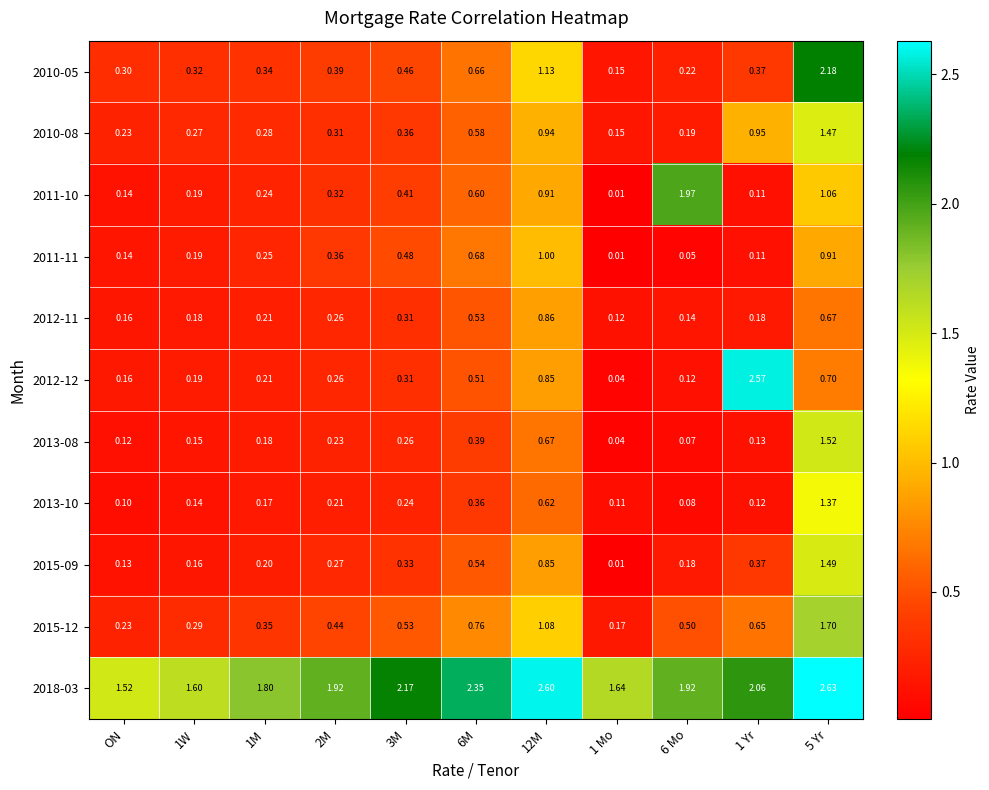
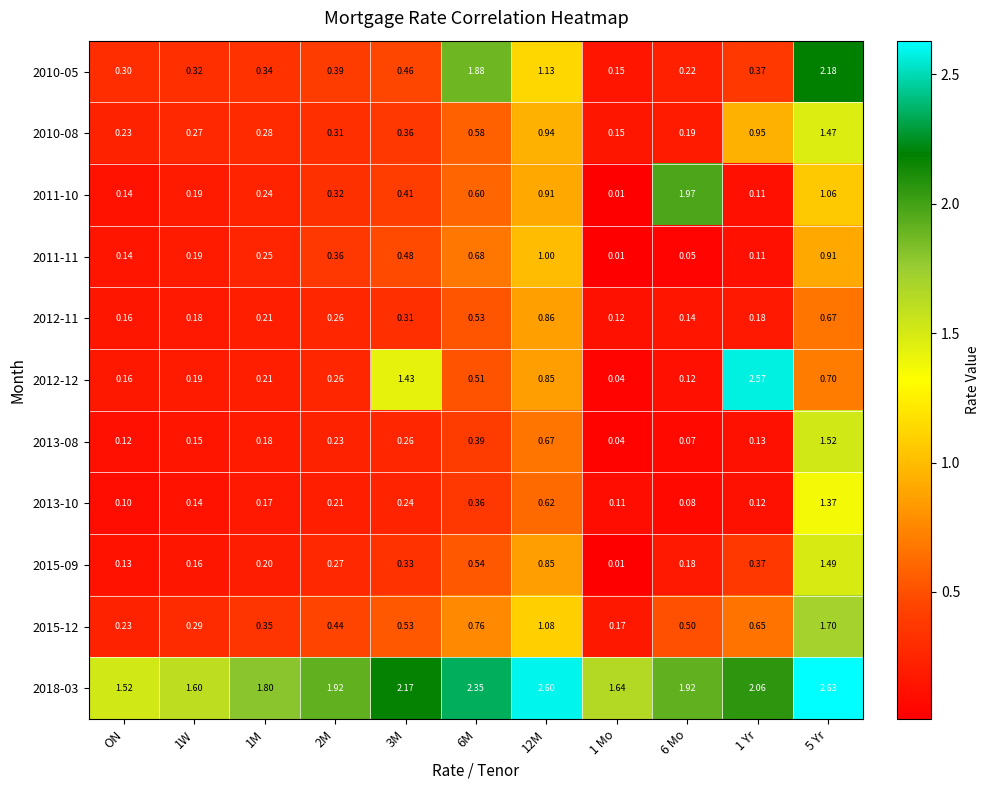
2010-05, 6M: 0.66 -> 1.88
2012-12, 3M: 0.31 -> 1.43
